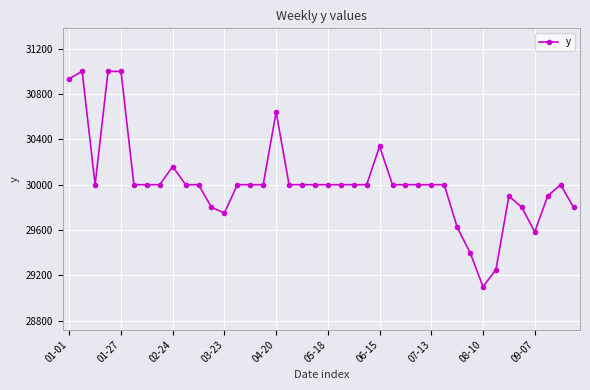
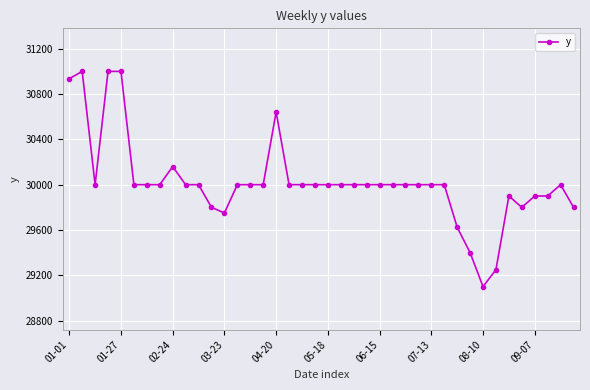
06-15: 30340 -> 30000
09-07: 29580 -> 29900
